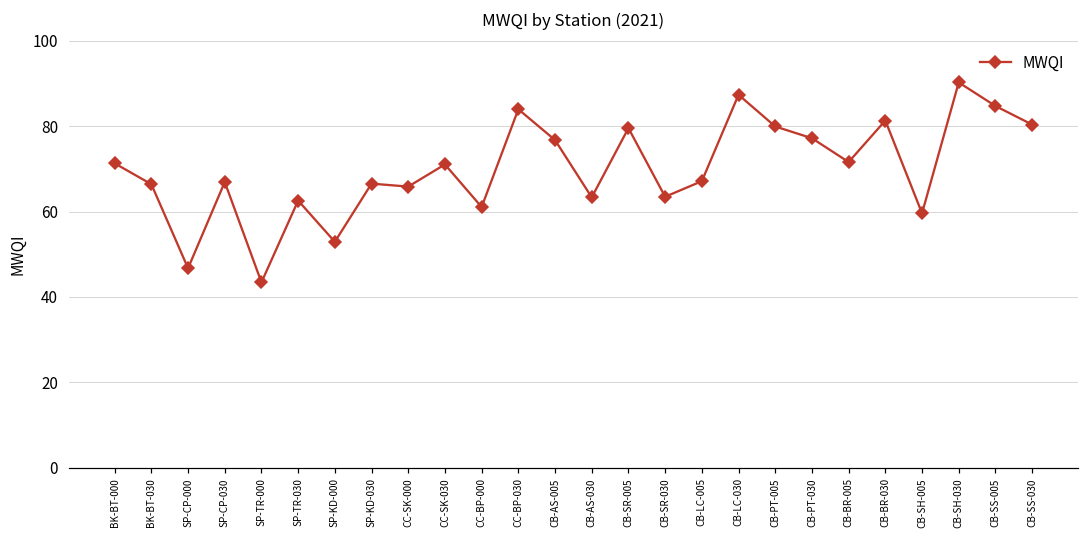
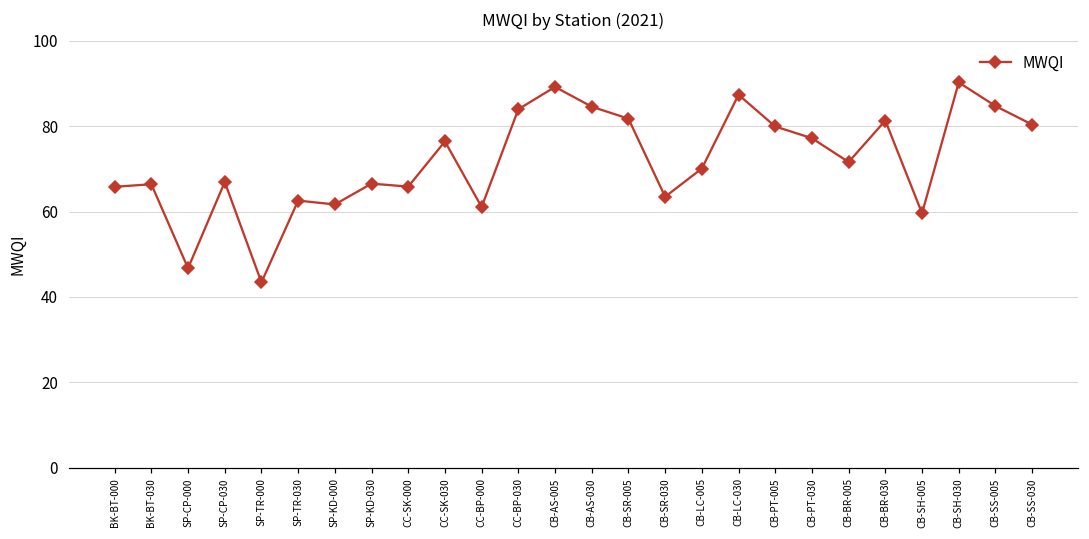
BK-BT-000: 71 -> 66
SP-KD-000: 53 -> 62
CC-SK-030: 71 -> 76
CB-AS-005: 77 -> 89
CB-AS-030: 63 -> 85
CB-SR-005: 80 -> 82
CB-LC-005: 67 -> 70
